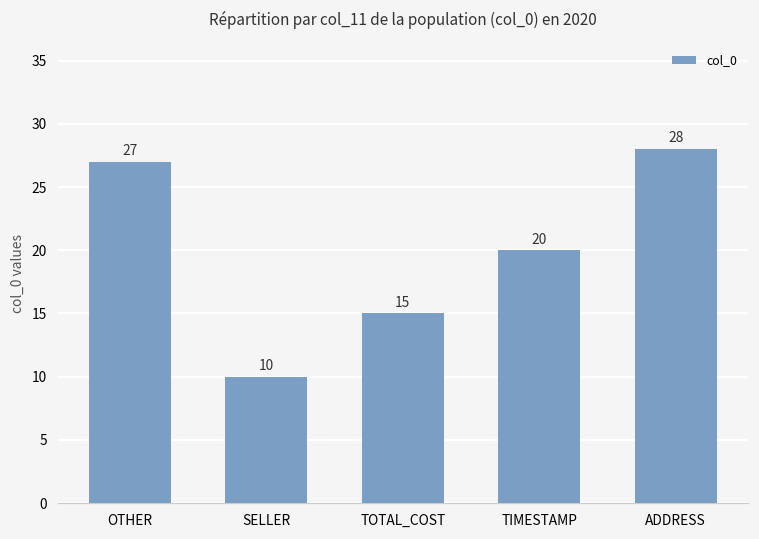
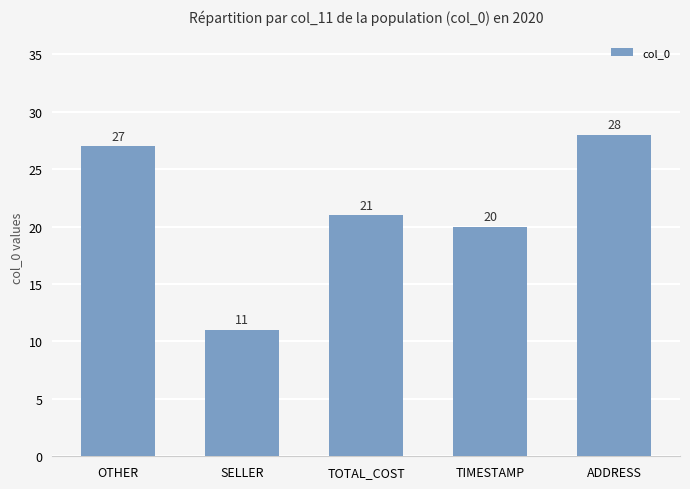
SELLER: 10 -> 11
TOTAL_COST: 15 -> 21
